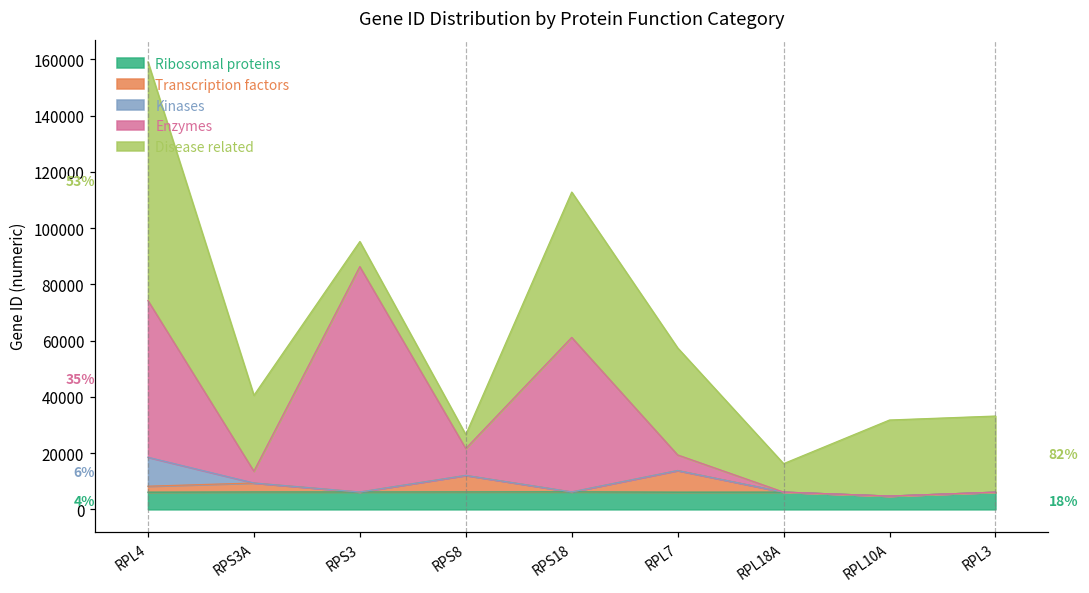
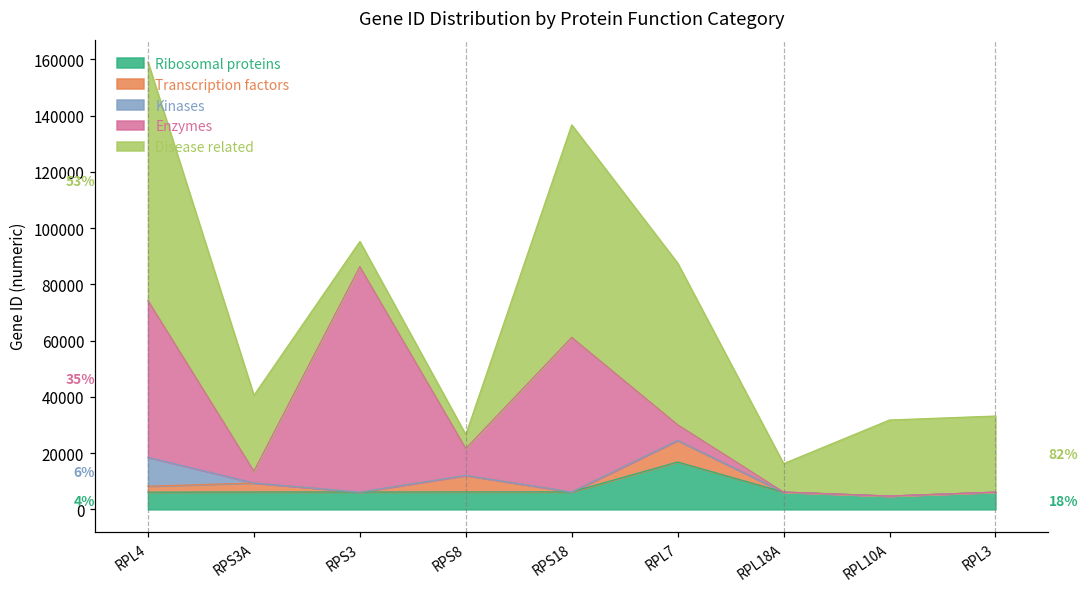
Disease related, RPS18: 52000 -> 76000
Ribosomal proteins, RPL7: 6000 -> 17000
Disease related, RPL7: 38000 -> 57000
